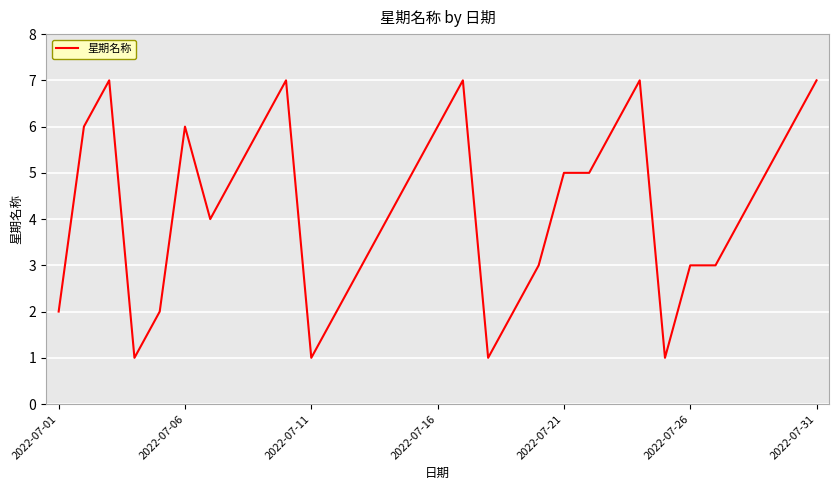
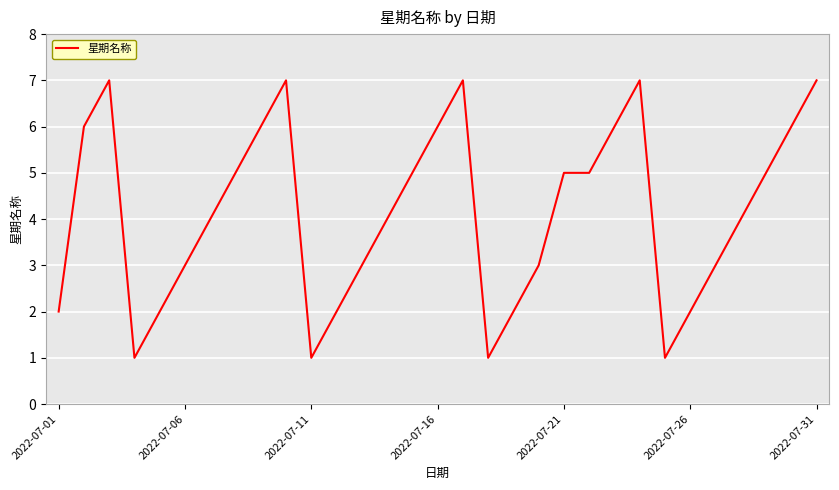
2022-07-06: 6 -> 3
2022-07-26: 3 -> 2
